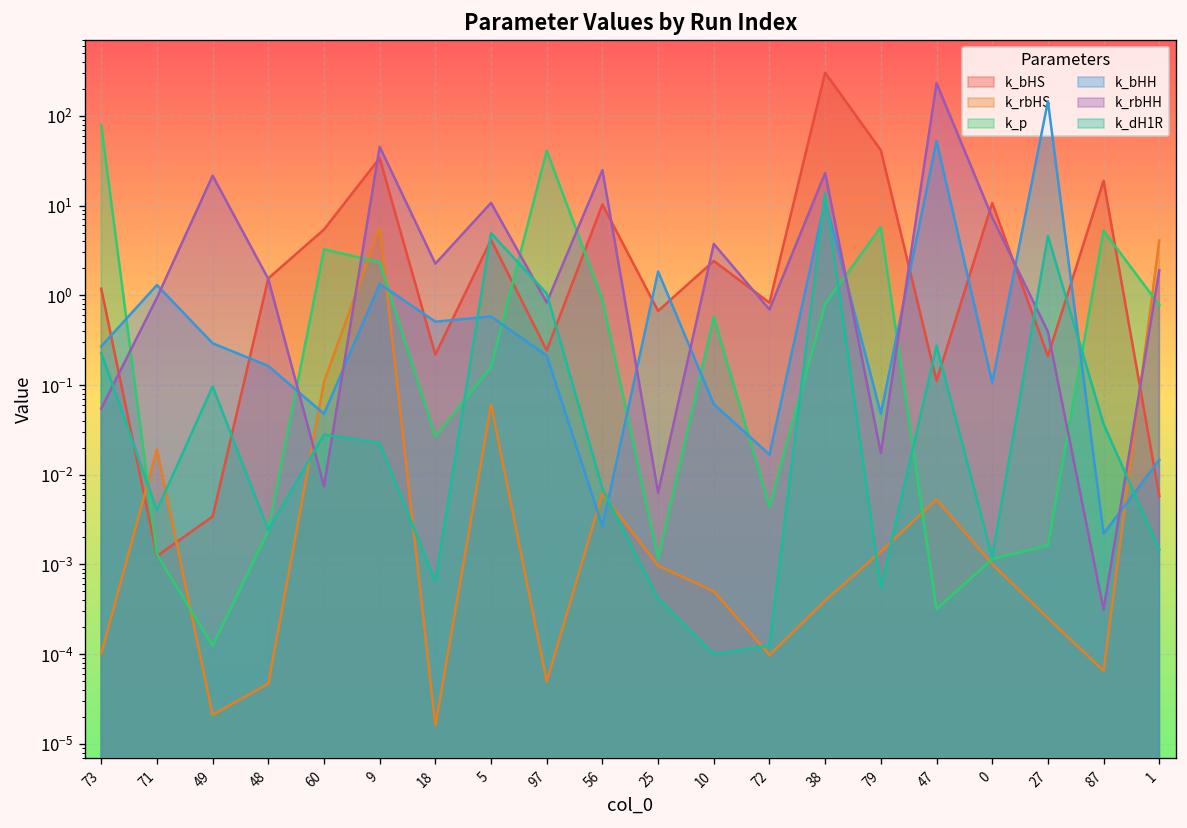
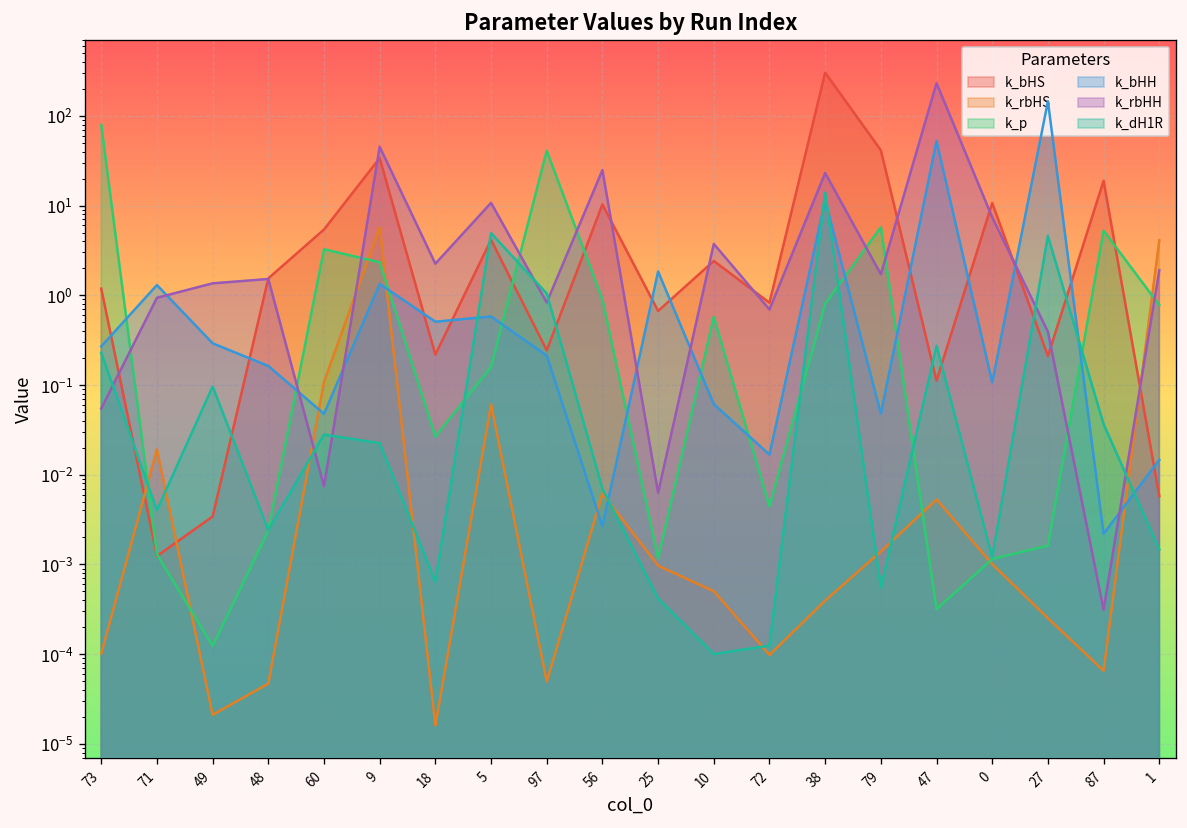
k_rbHH, 49: 22 -> 1.4
k_rbHH, 79: 0.017 -> 1.7
